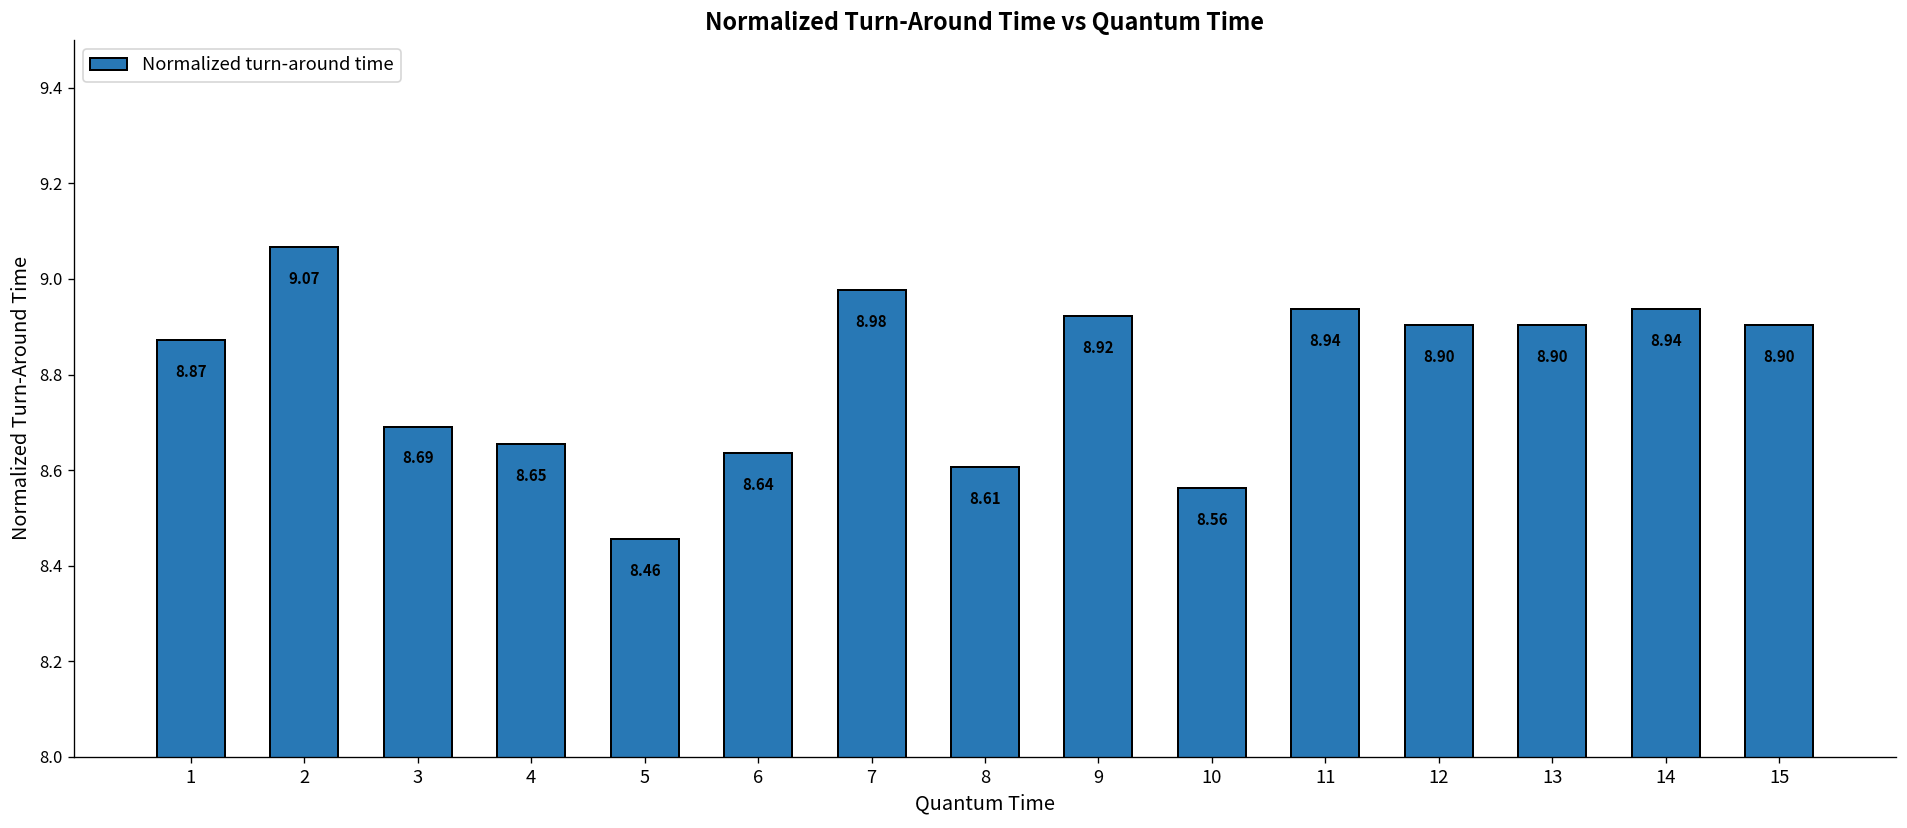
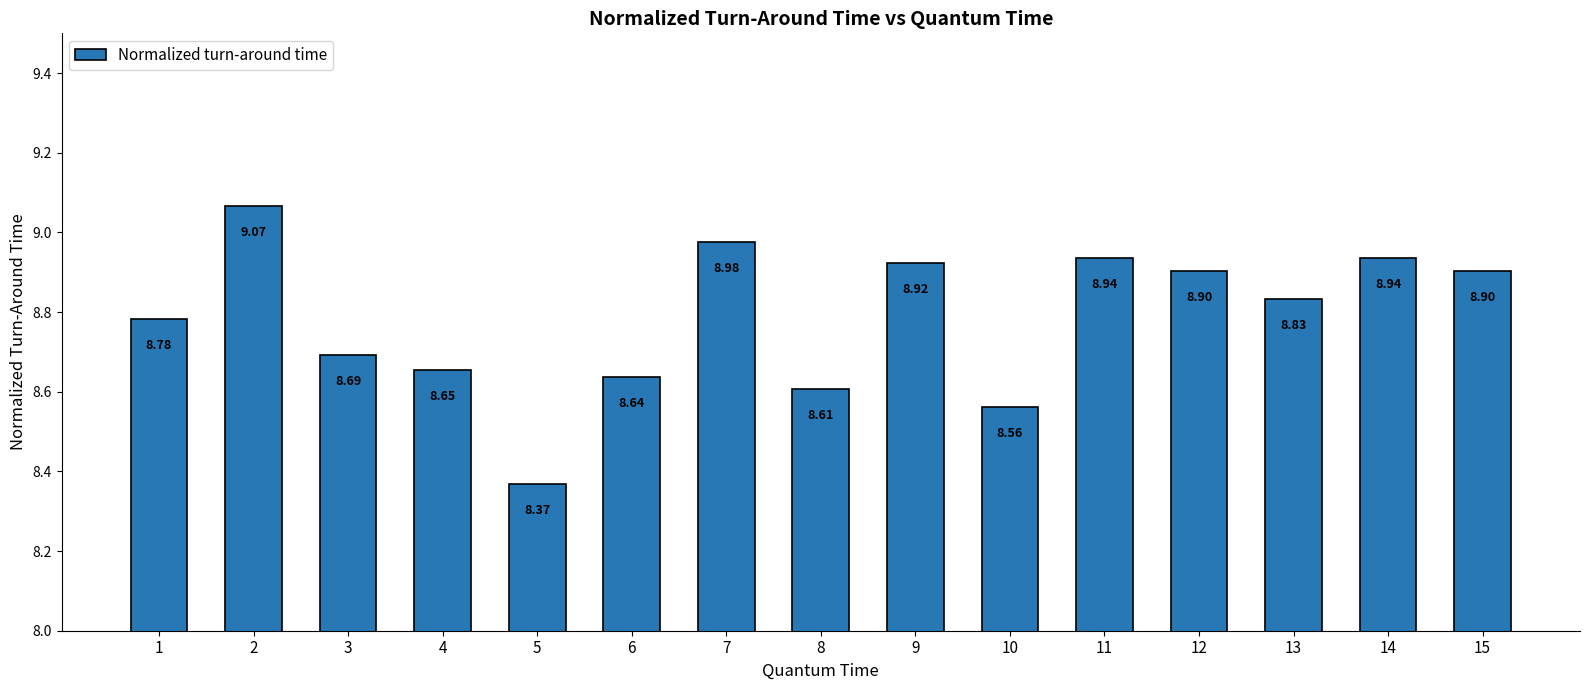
1: 8.87 -> 8.78
5: 8.46 -> 8.37
13: 8.90 -> 8.83
